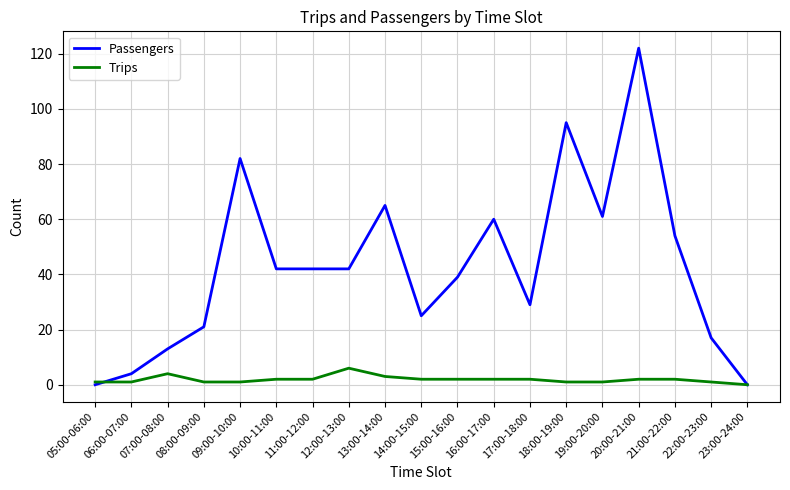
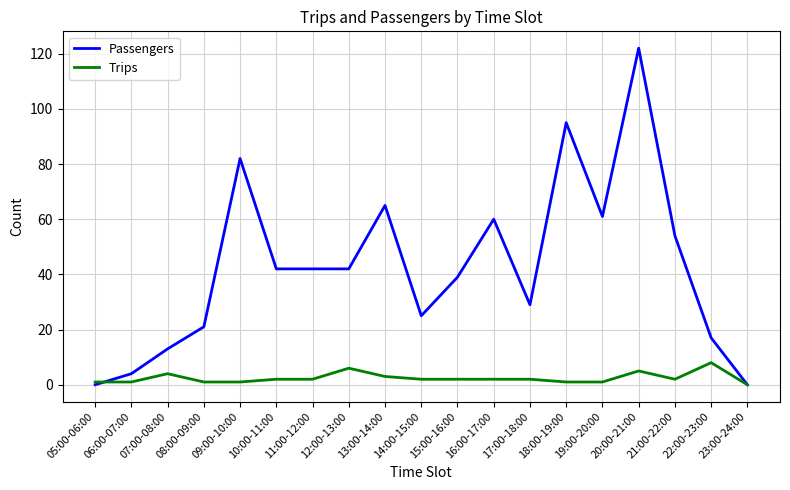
Trips, 20:00-21:00: 2 -> 5
Trips, 22:00-23:00: 1 -> 8
